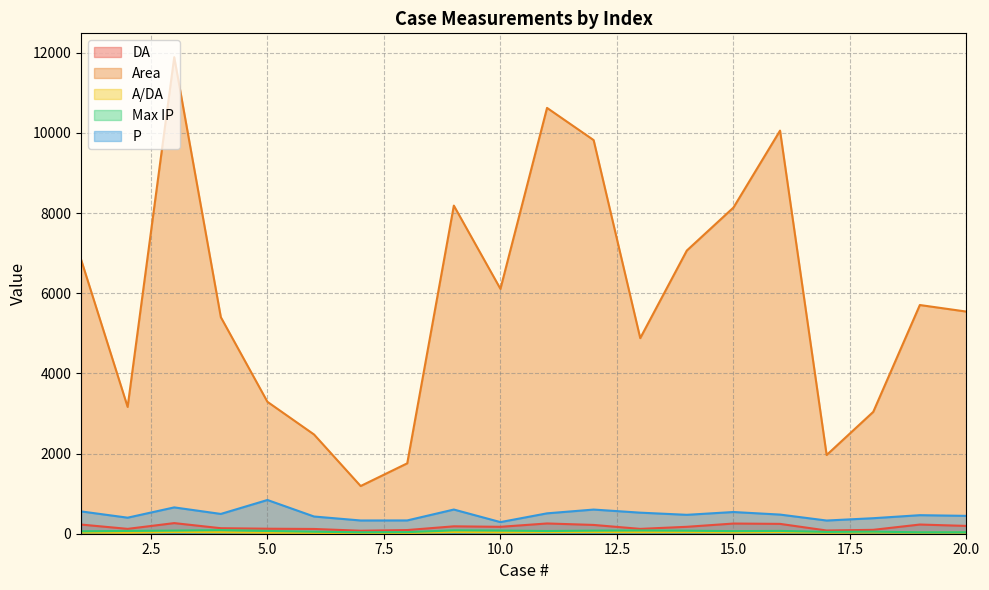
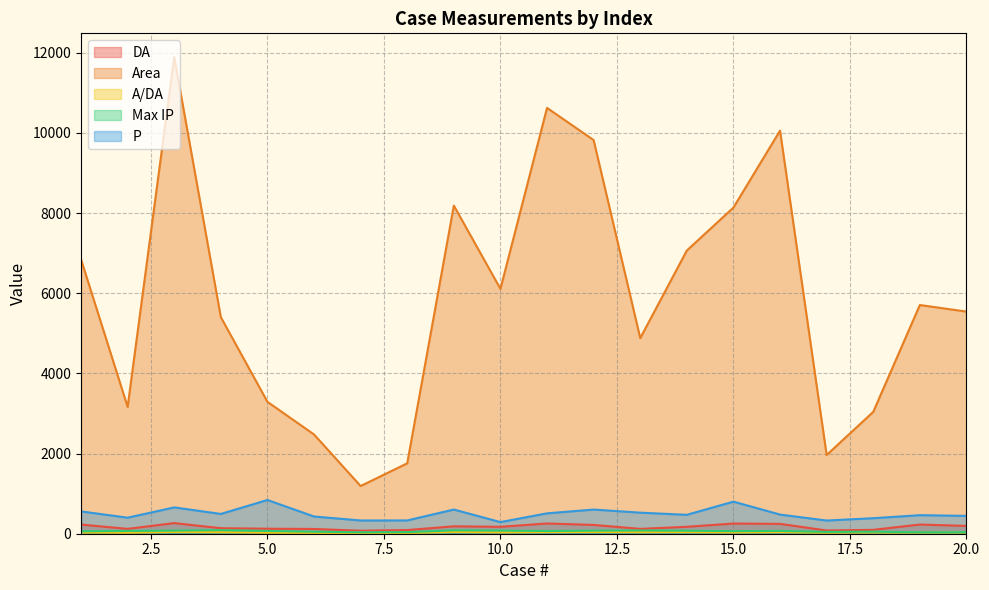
P, 15.0: 500 -> 800
